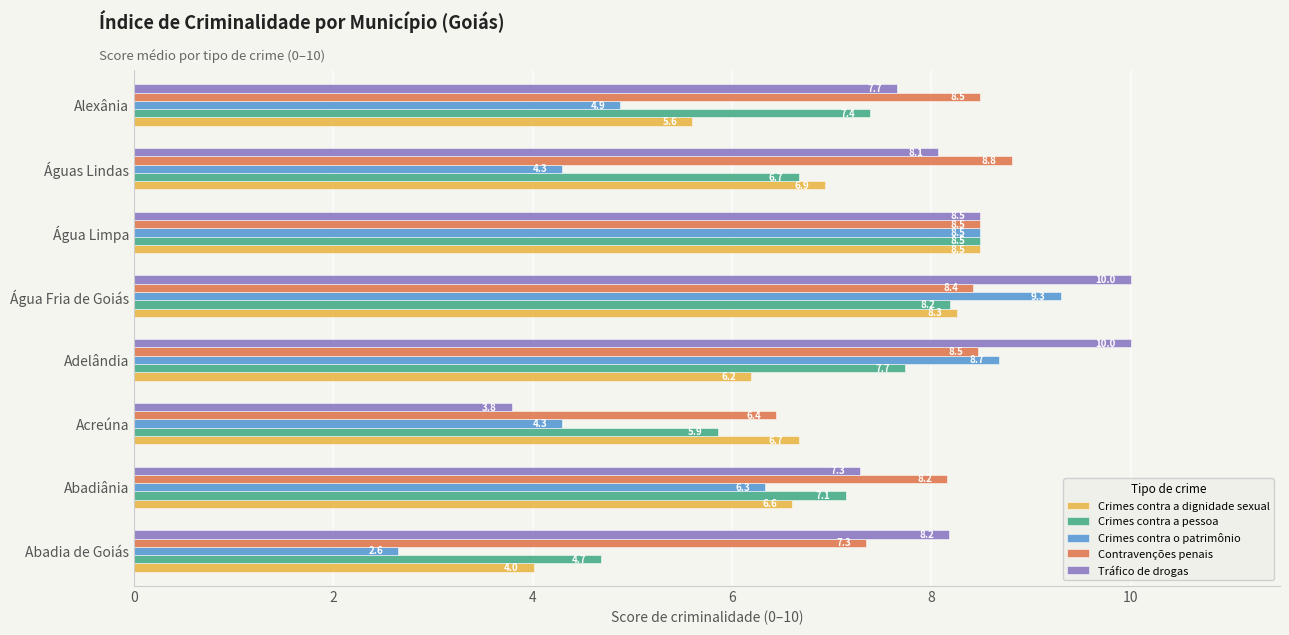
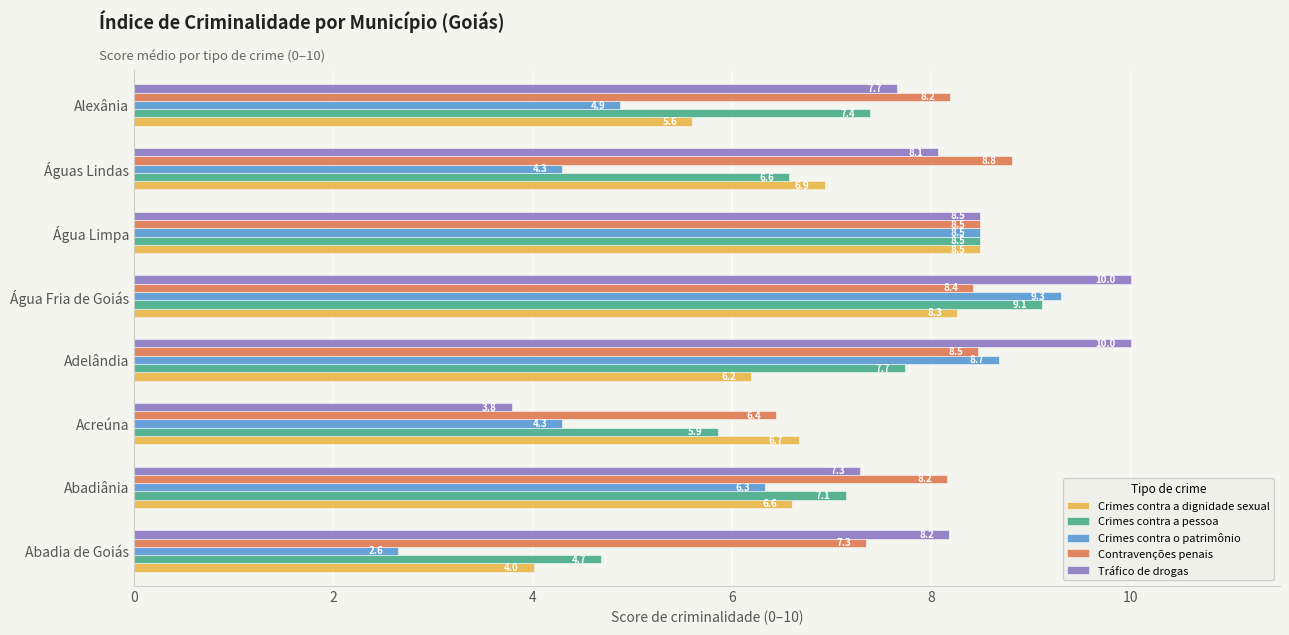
Contravenções penais, Alexânia: 8.5 -> 8.2
Crimes contra a pessoa, Águas Lindas: 6.7 -> 6.6
Crimes contra a pessoa, Água Fria de Goiás: 8.2 -> 9.1
